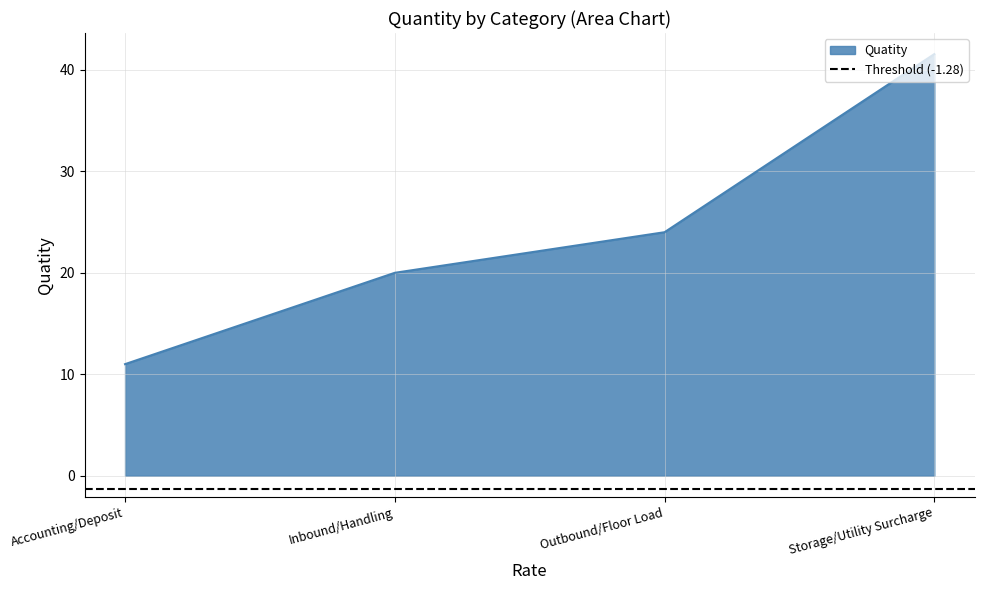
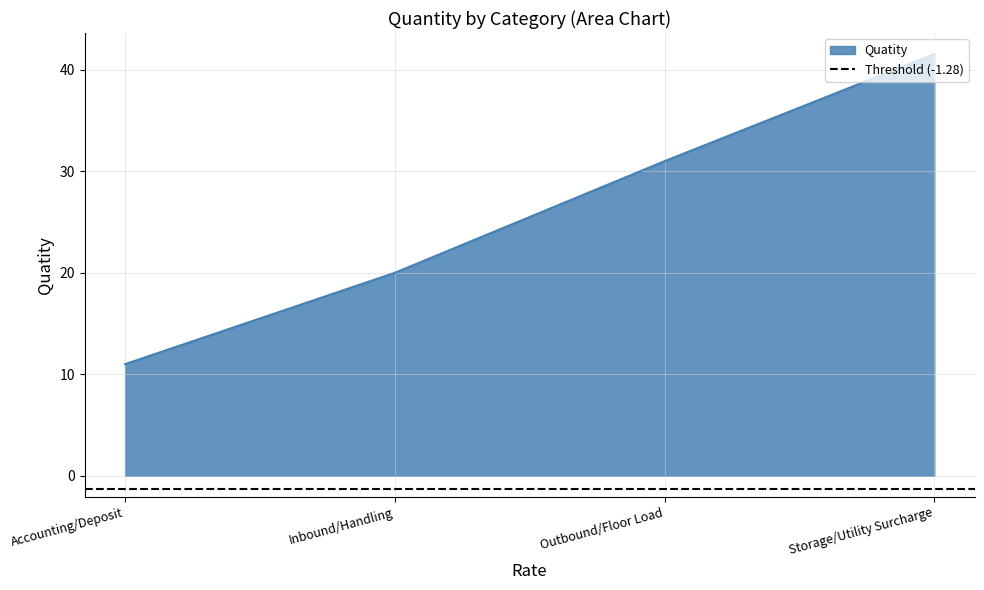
Outbound/Floor Load: 24 -> 31
